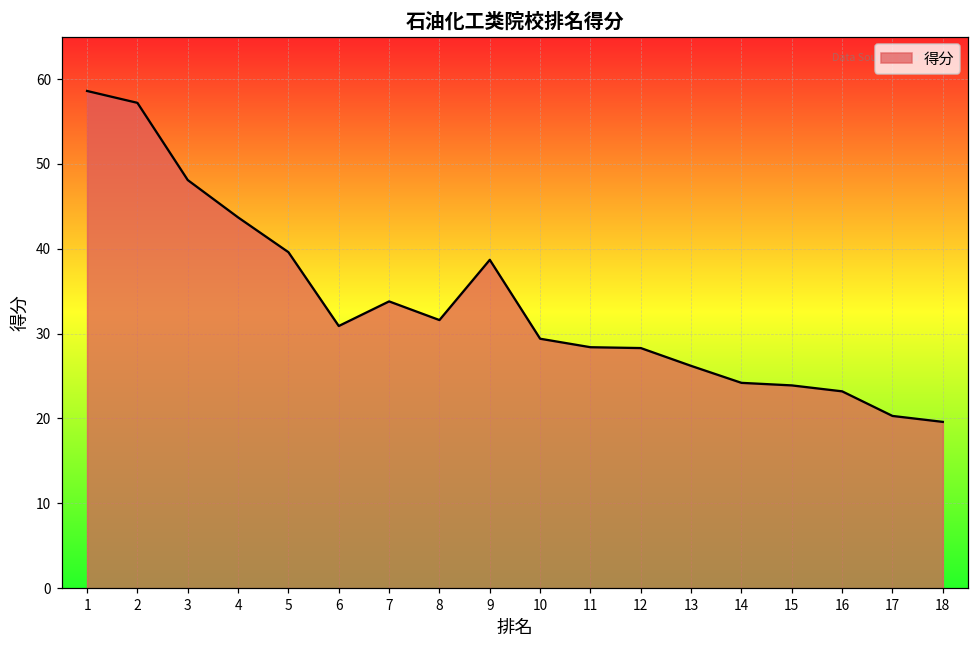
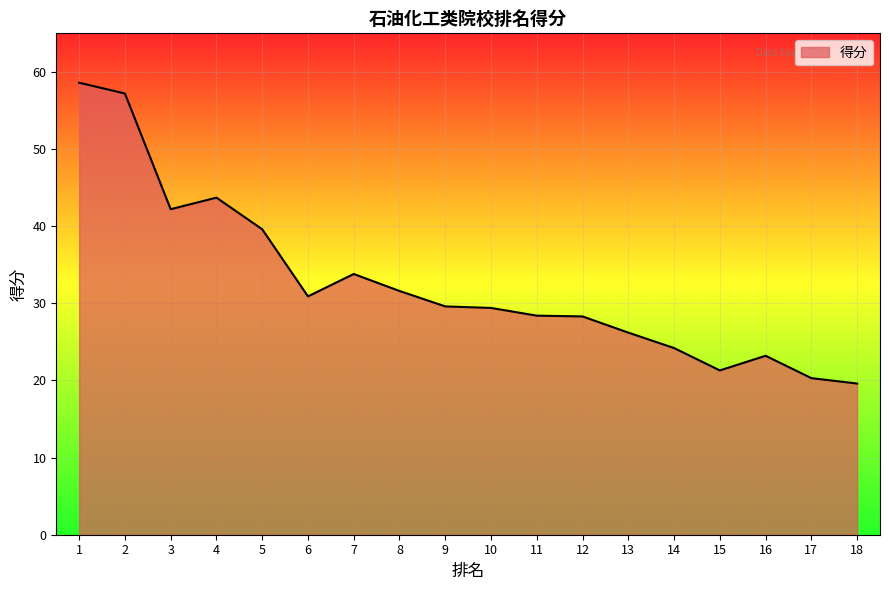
3: 48 -> 42
9: 39 -> 30
15: 24 -> 21
